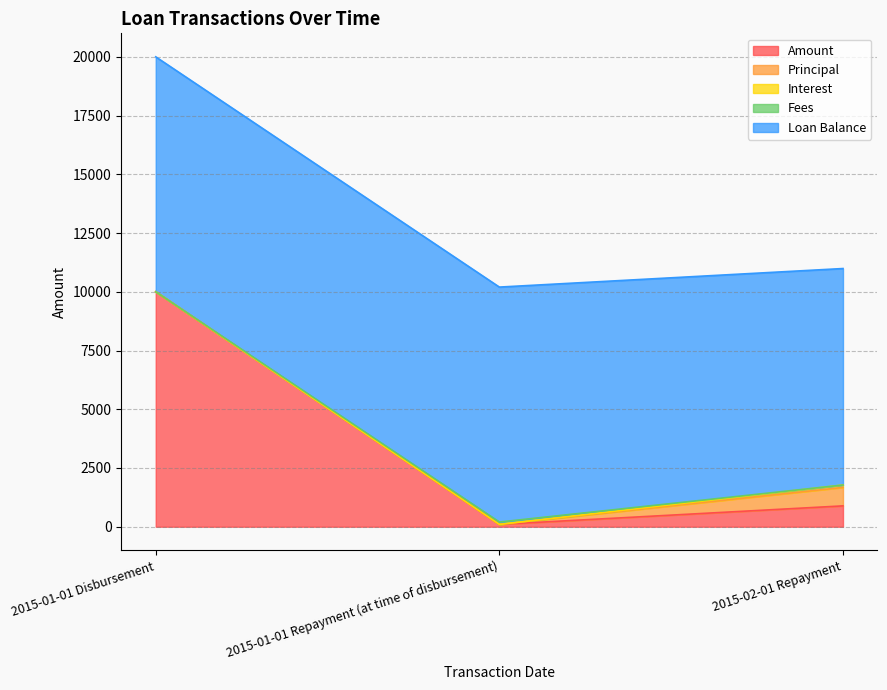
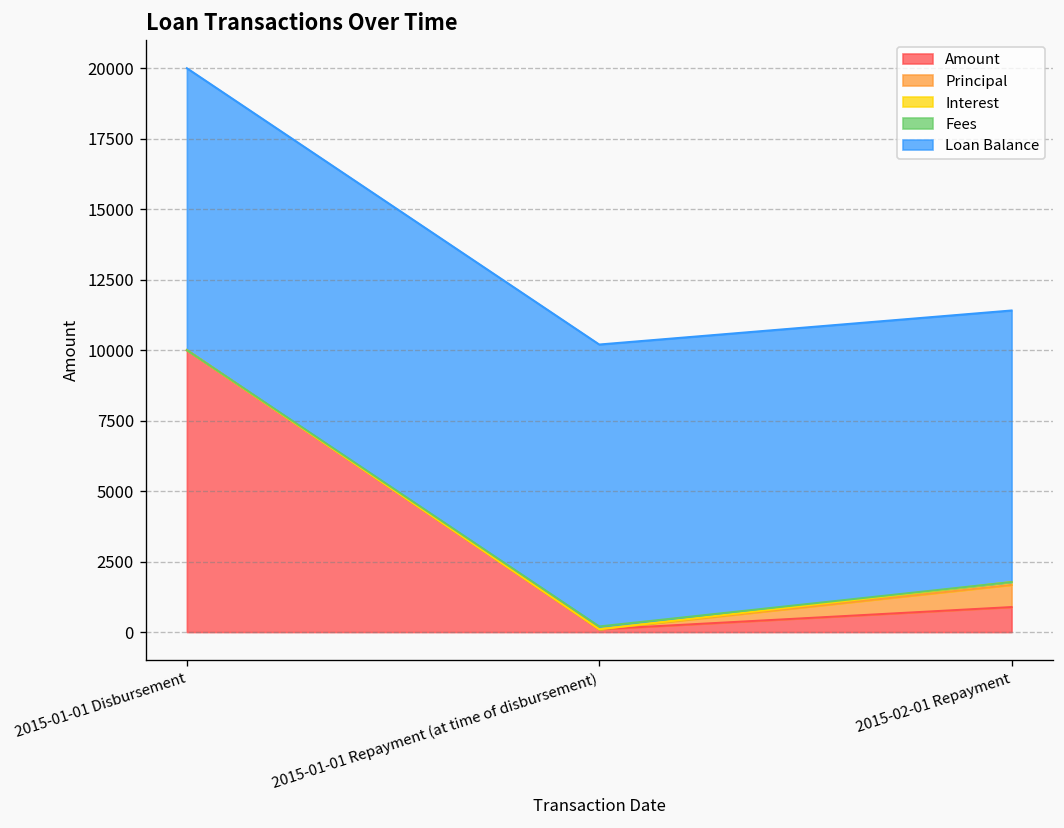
Loan Balance, 2015-02-01 Repayment: 9200 -> 9600
